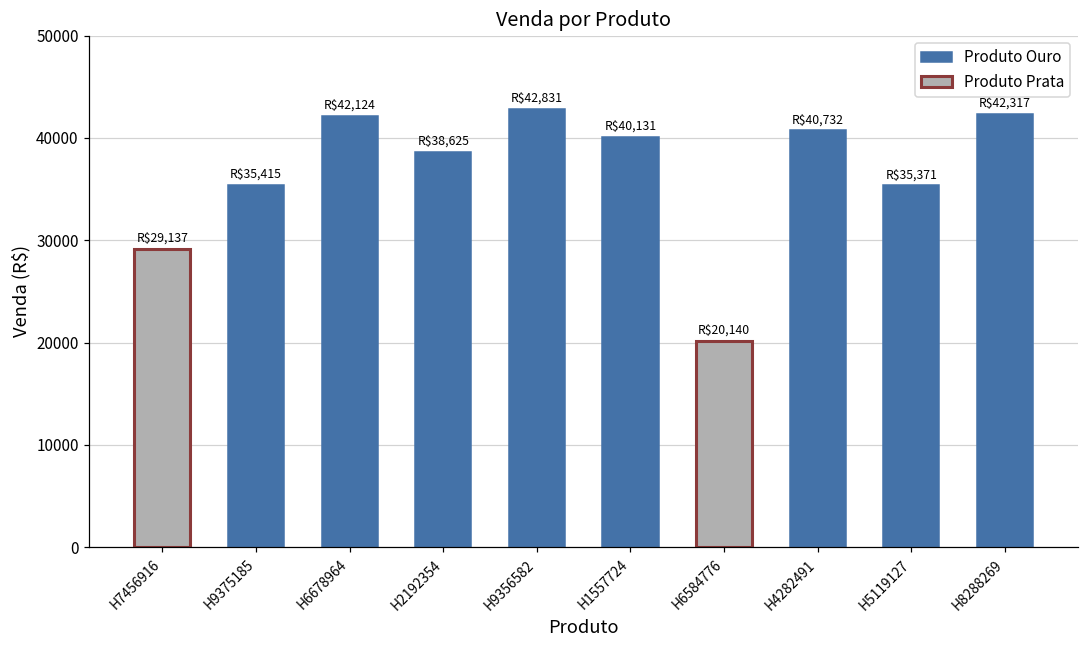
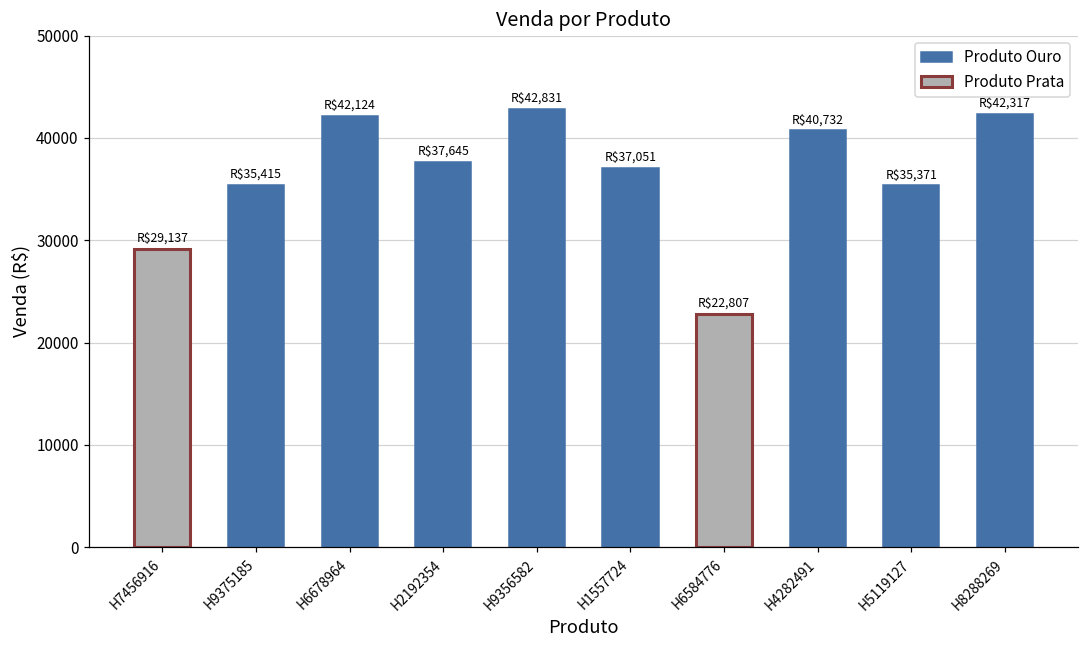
Produto Ouro, H2192354: $38,625 -> $37,645
Produto Ouro, H1557724: $40,131 -> $37,051
Produto Prata, H6584776: $20,140 -> $22,807
